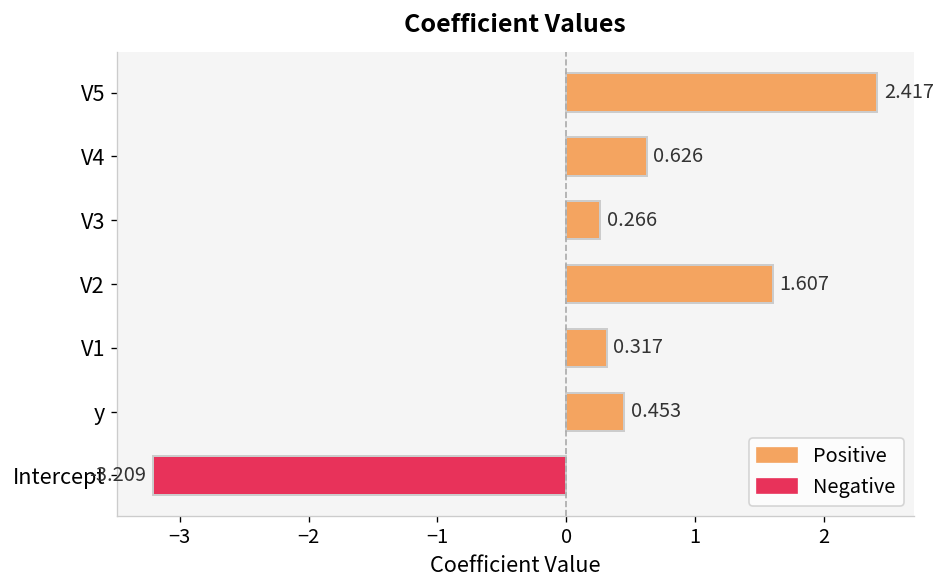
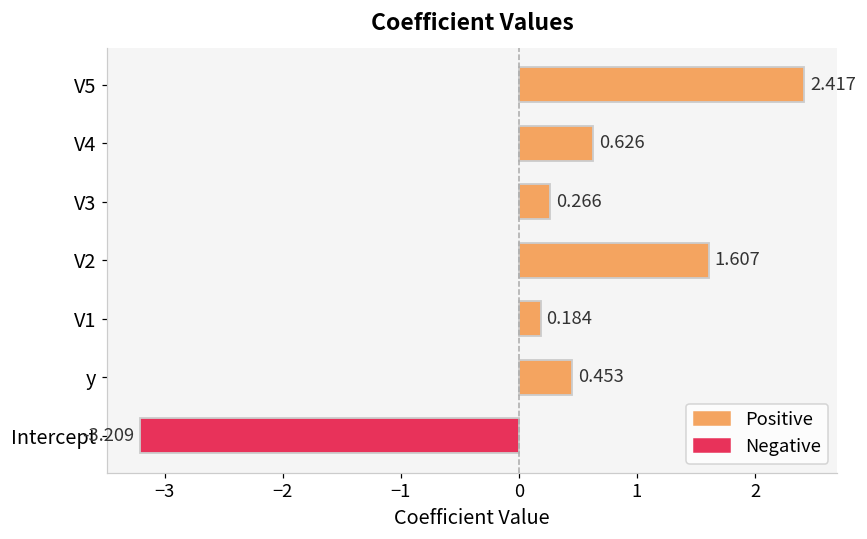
V1: 0.317 -> 0.184
